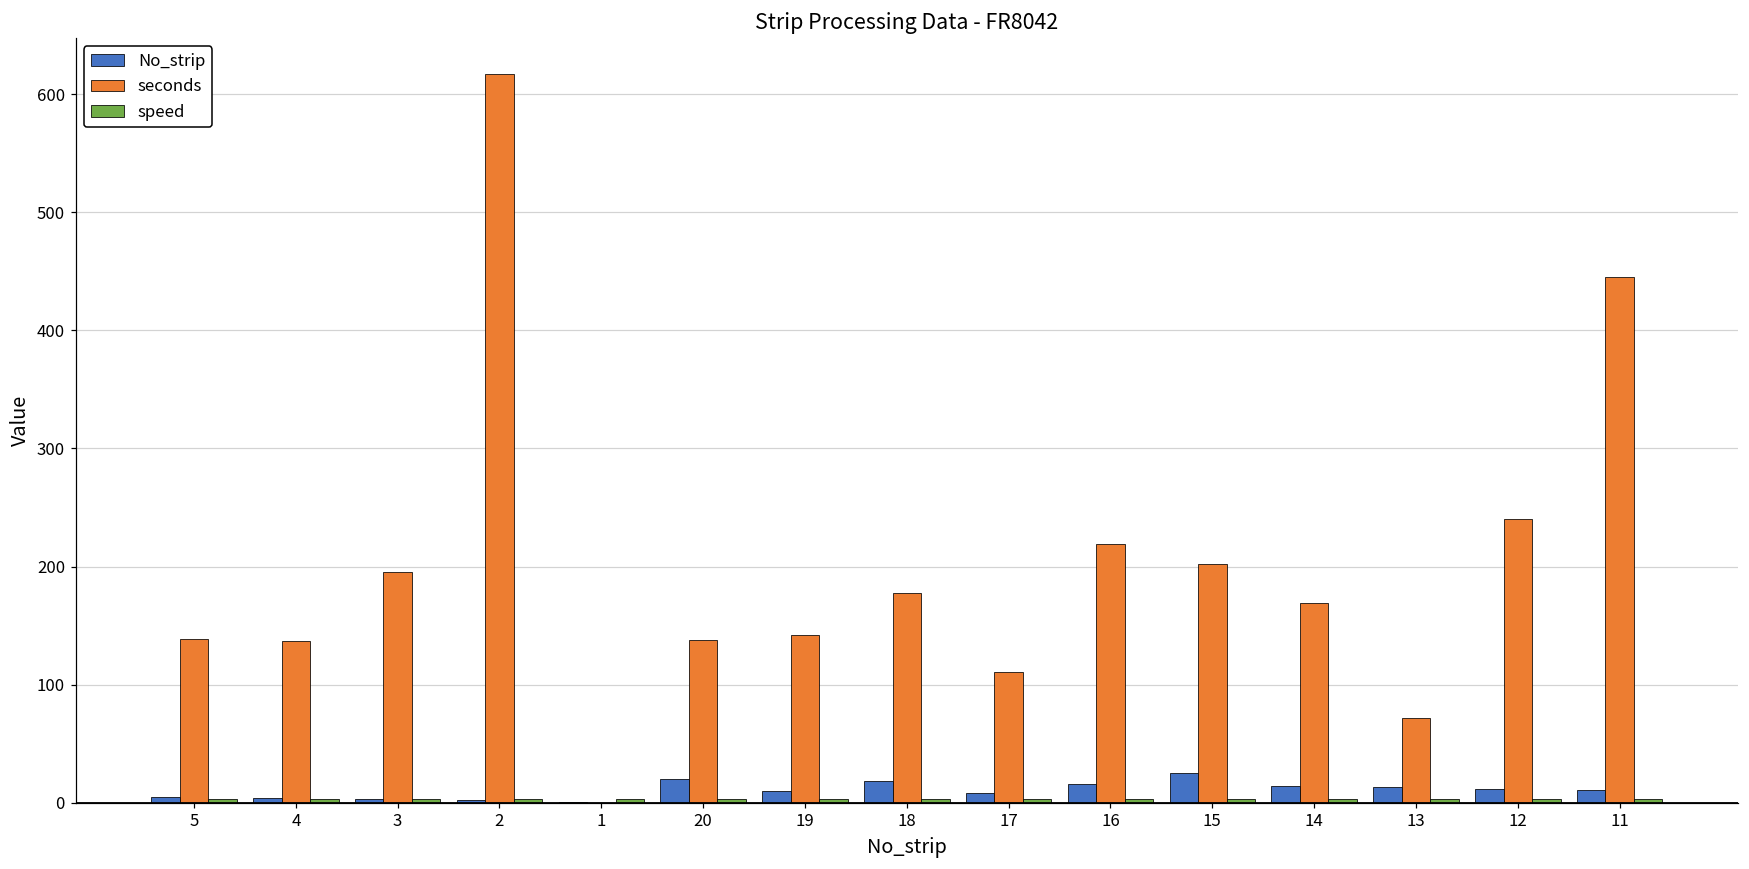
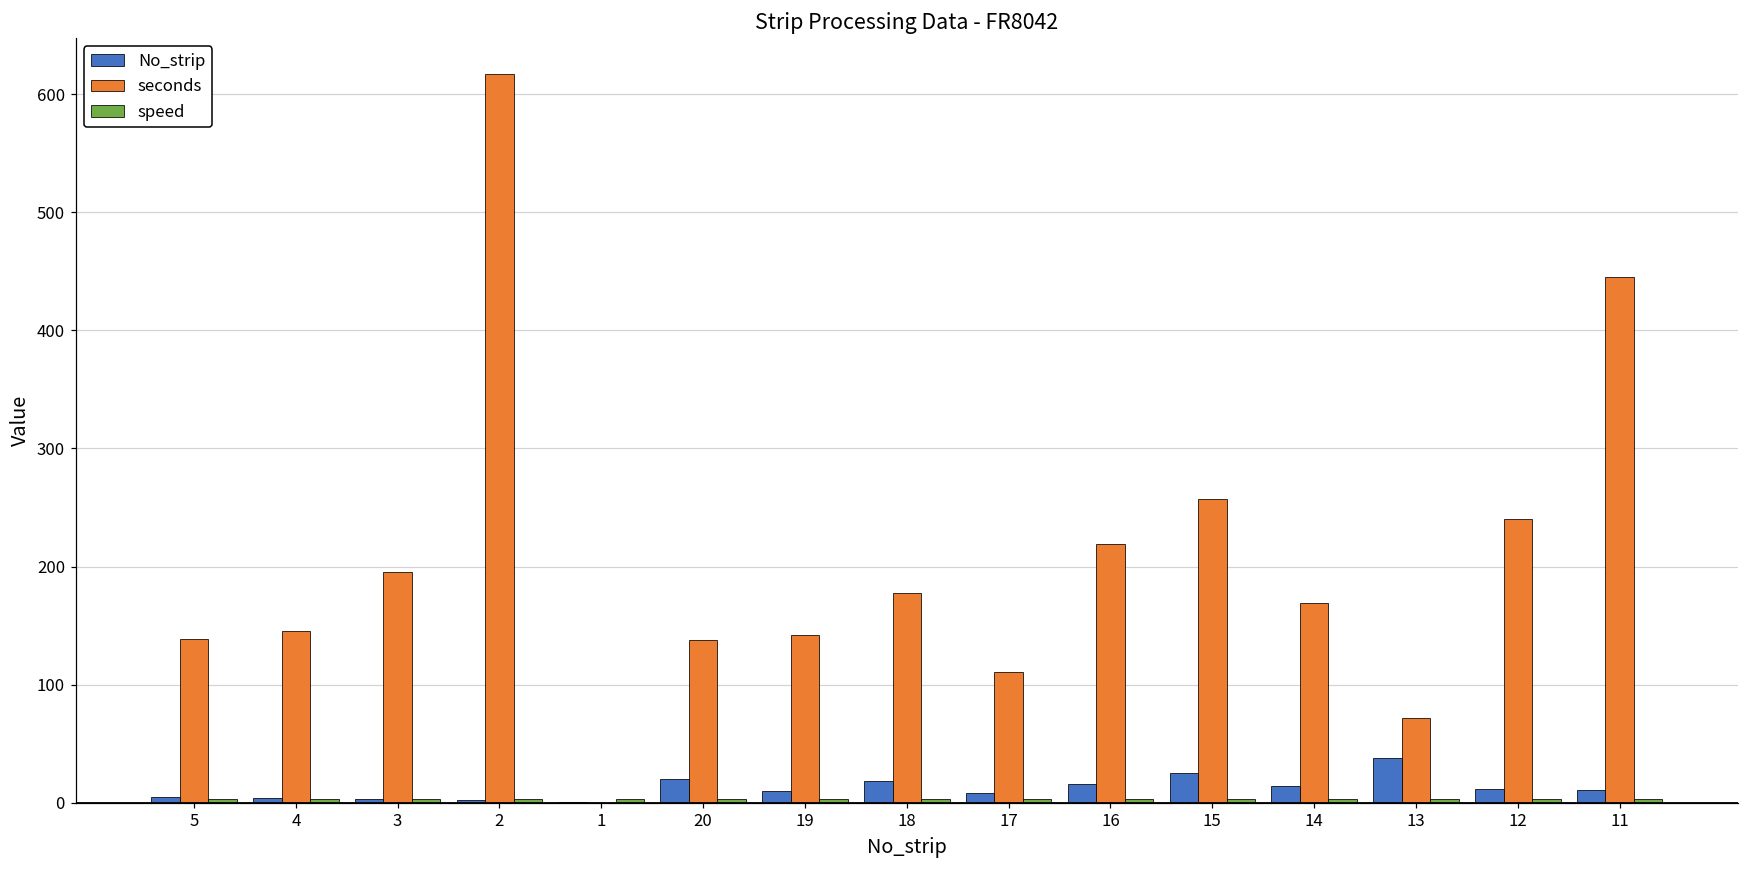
seconds, 4: 137 -> 145
seconds, 15: 202 -> 257
No_strip, 13: 13 -> 38
